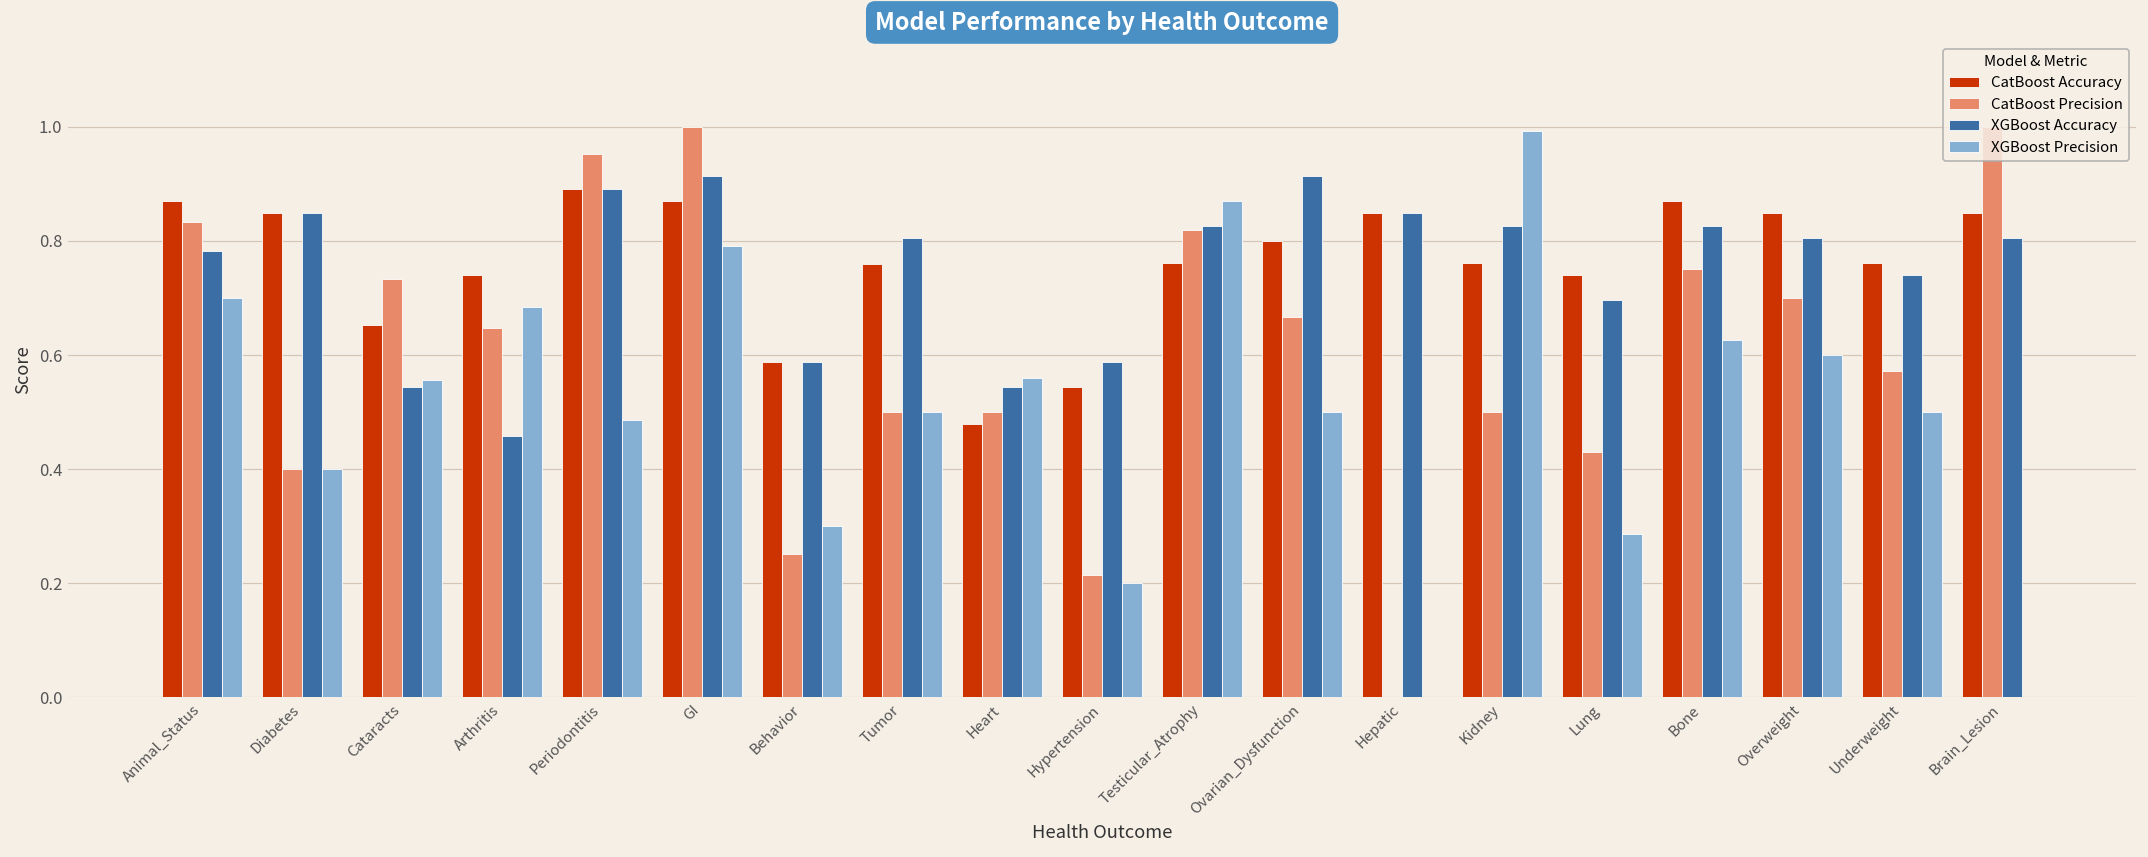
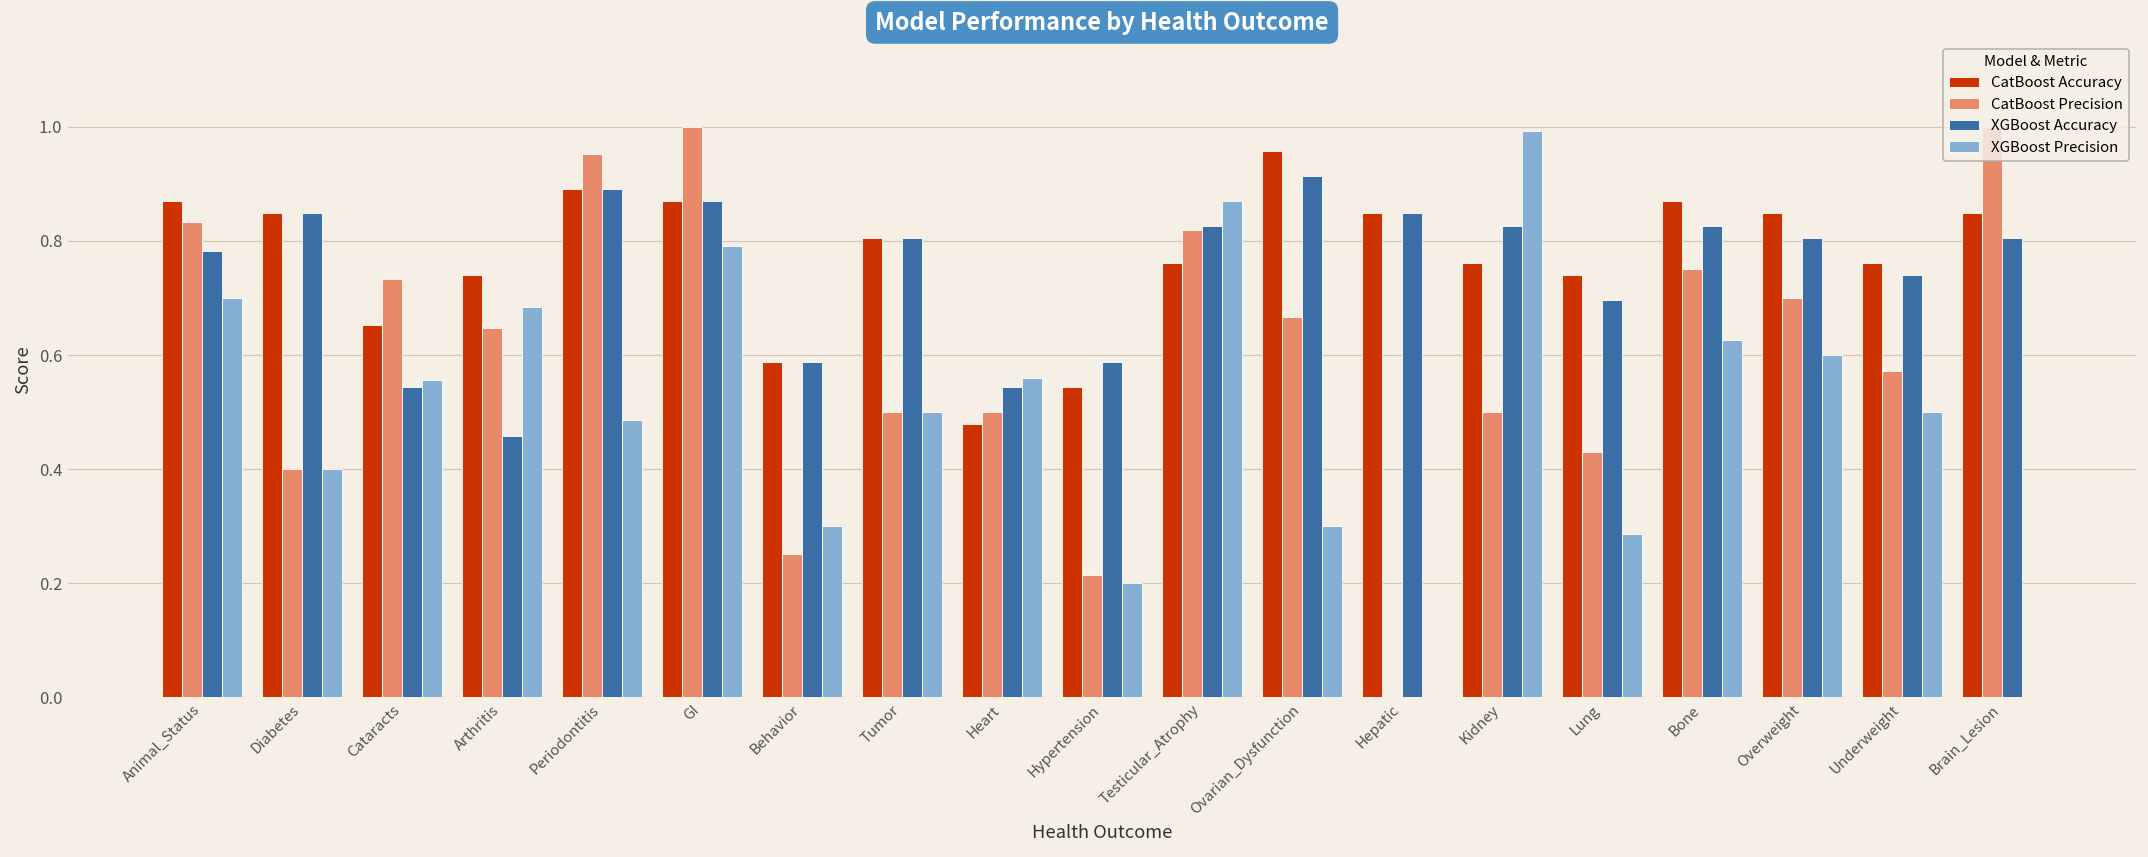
XGBoost Accuracy, GI: 0.91 -> 0.87
CatBoost Accuracy, Tumor: 0.76 -> 0.80
CatBoost Accuracy, Ovarian_Dysfunction: 0.80 -> 0.96
XGBoost Precision, Ovarian_Dysfunction: 0.5 -> 0.3
